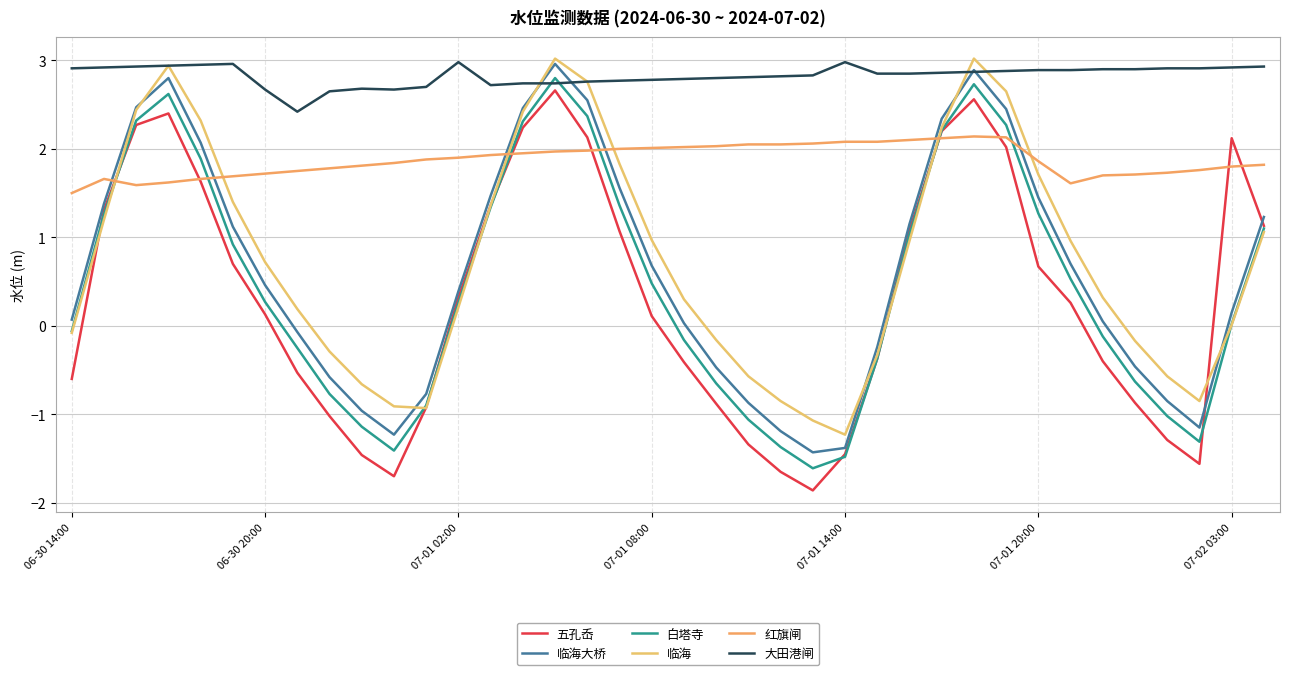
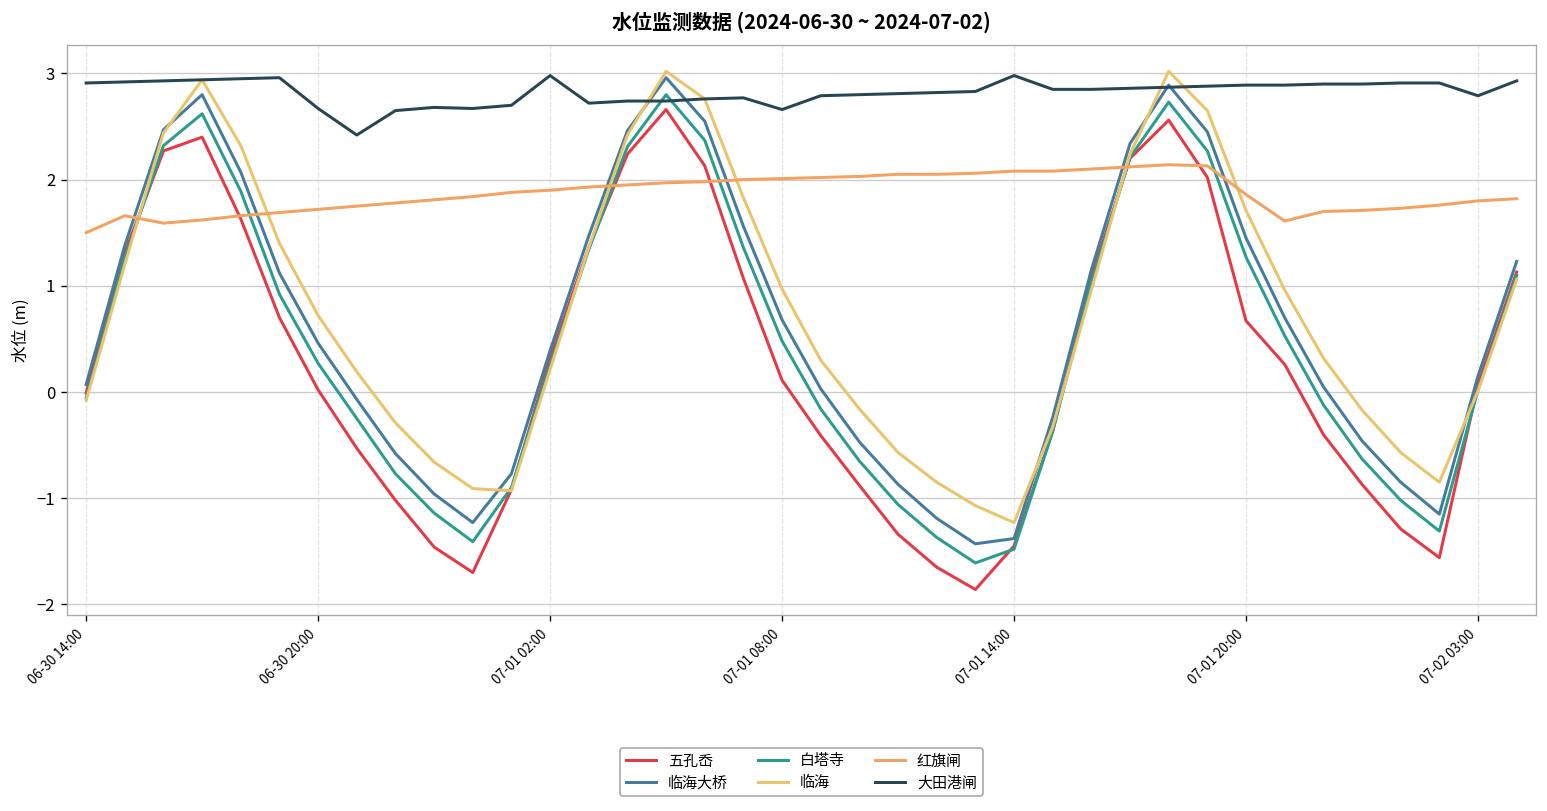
五孔岙, 06-30 14:00: -0.6 -> 0.0
五孔岙, 06-30 20:00: 0.1 -> 0.0
大田港闸, 07-01 08:00: 2.8 -> 2.7
五孔岙, 07-02 03:00: 2.1 -> 0.1
大田港闸, 07-02 03:00: 2.9 -> 2.8
